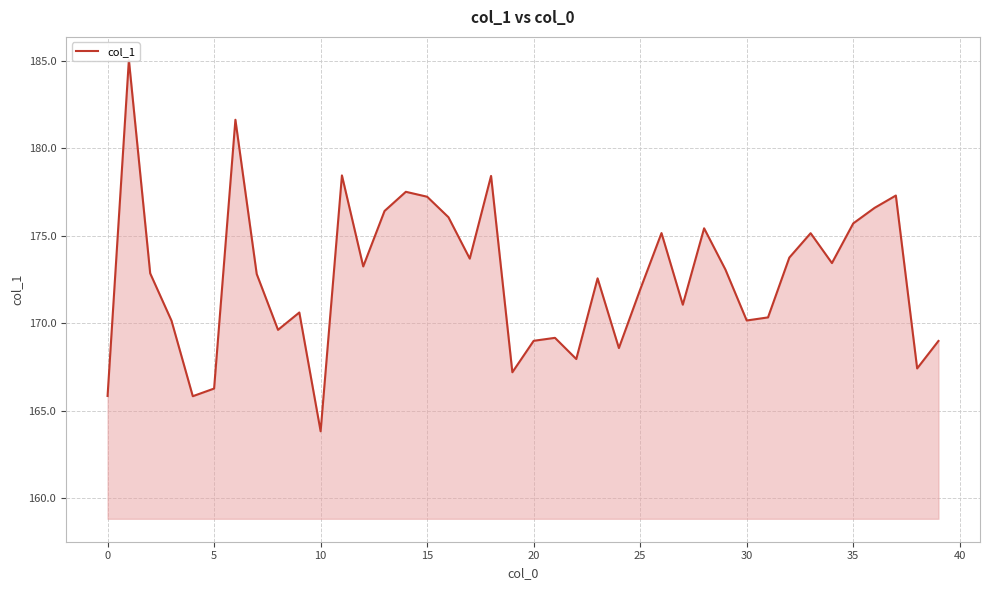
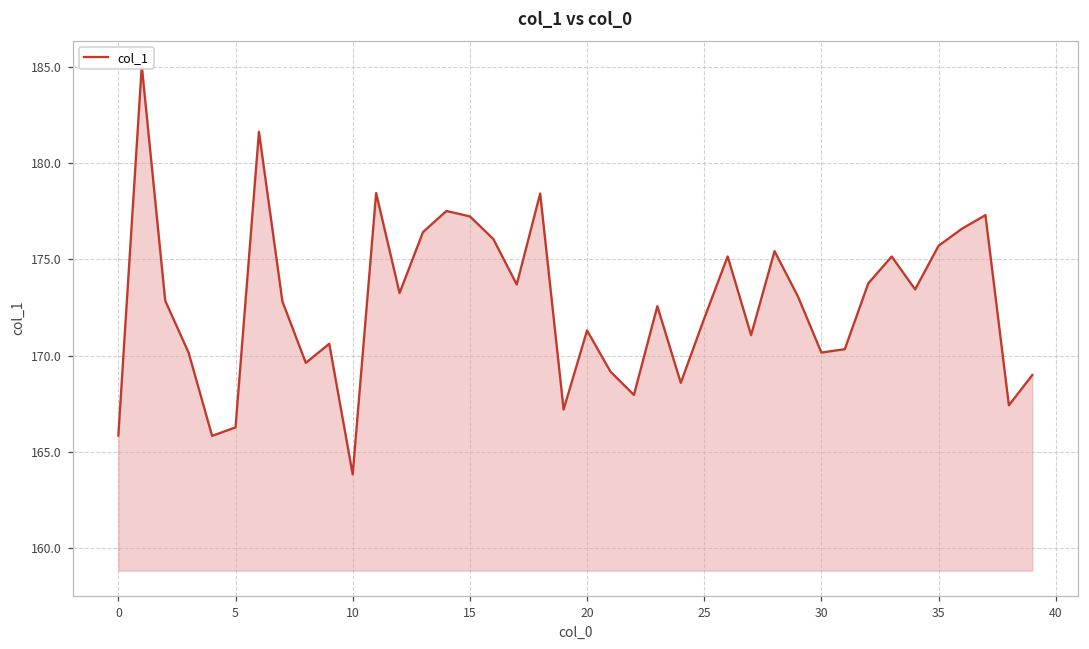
20: 169.0 -> 171.3
